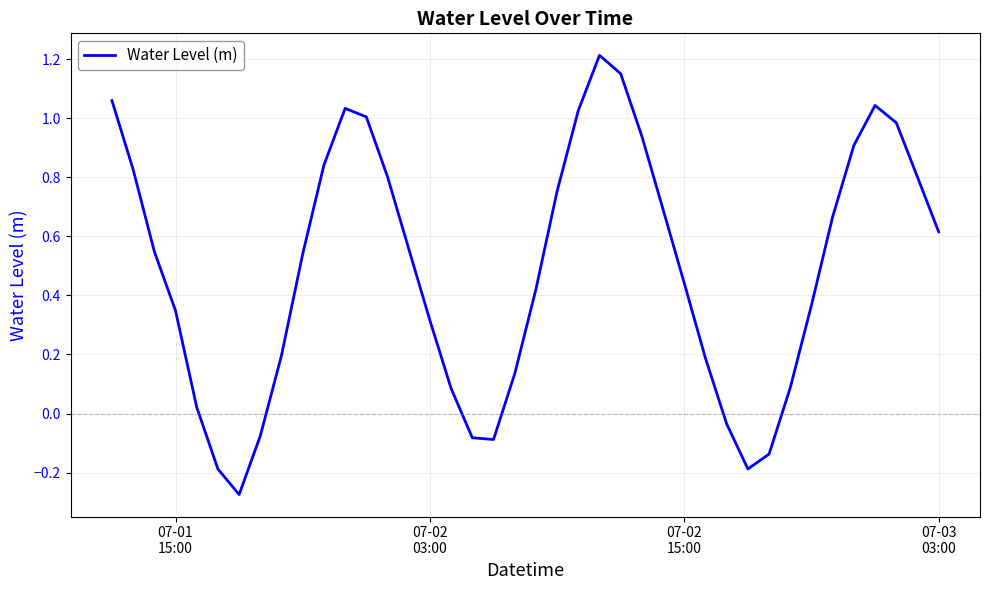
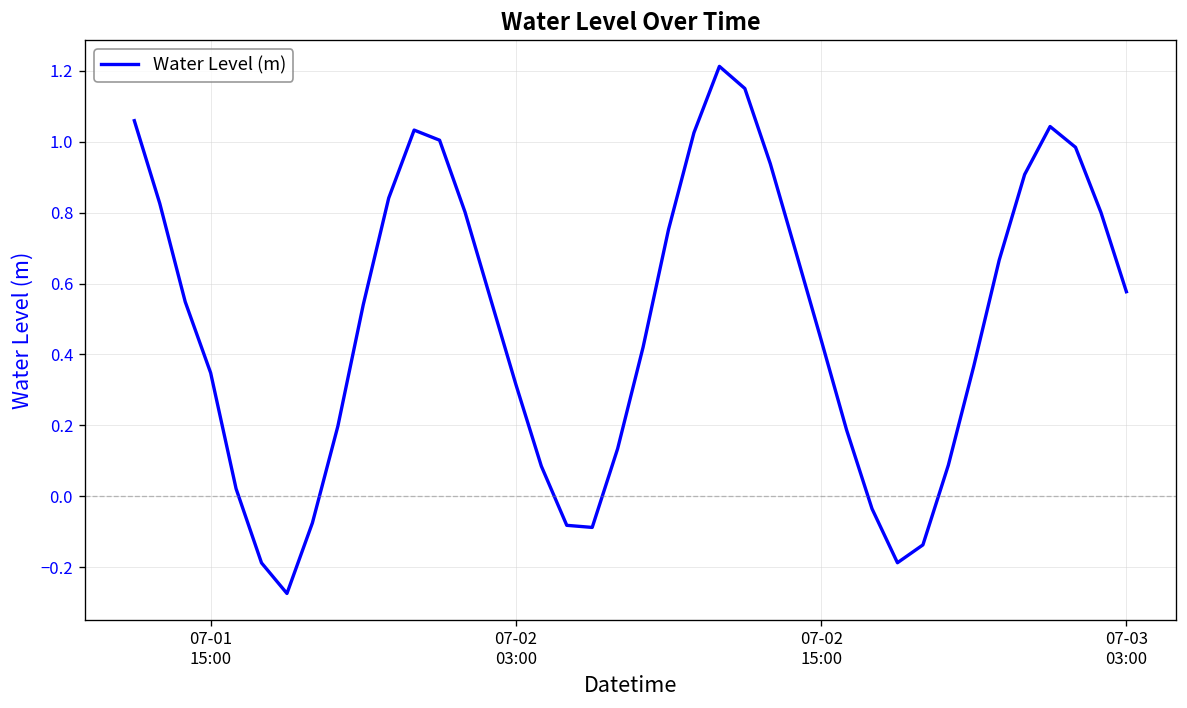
07-03 03:00: 0.61 -> 0.58
